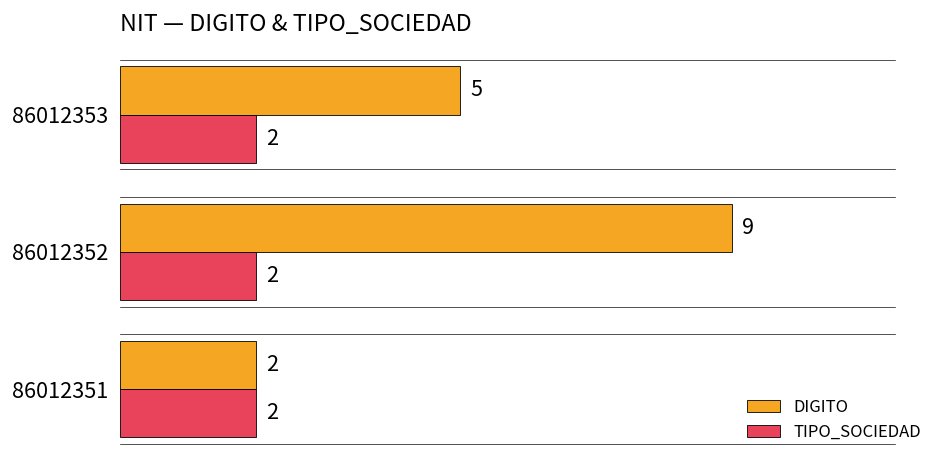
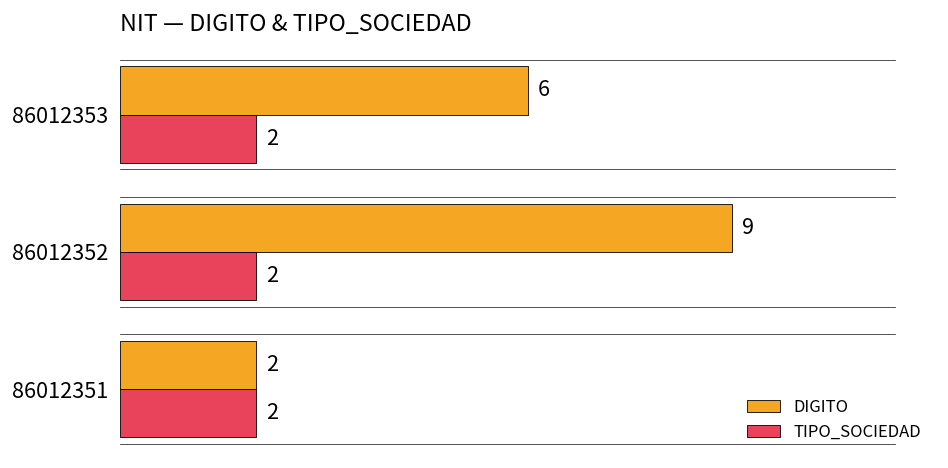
DIGITO, 86012353: 5 -> 6
